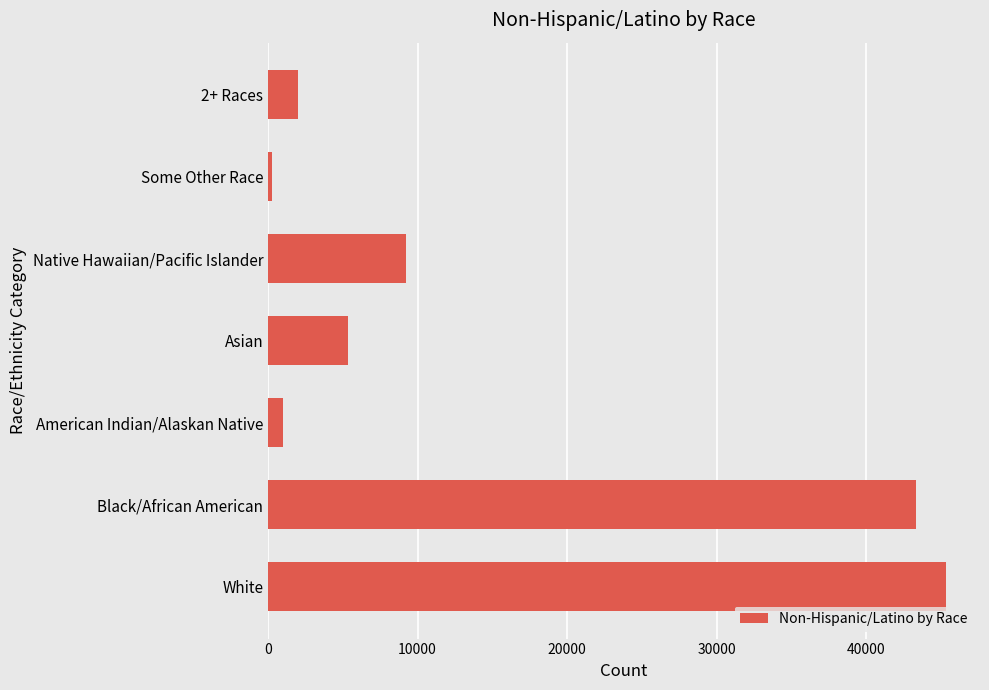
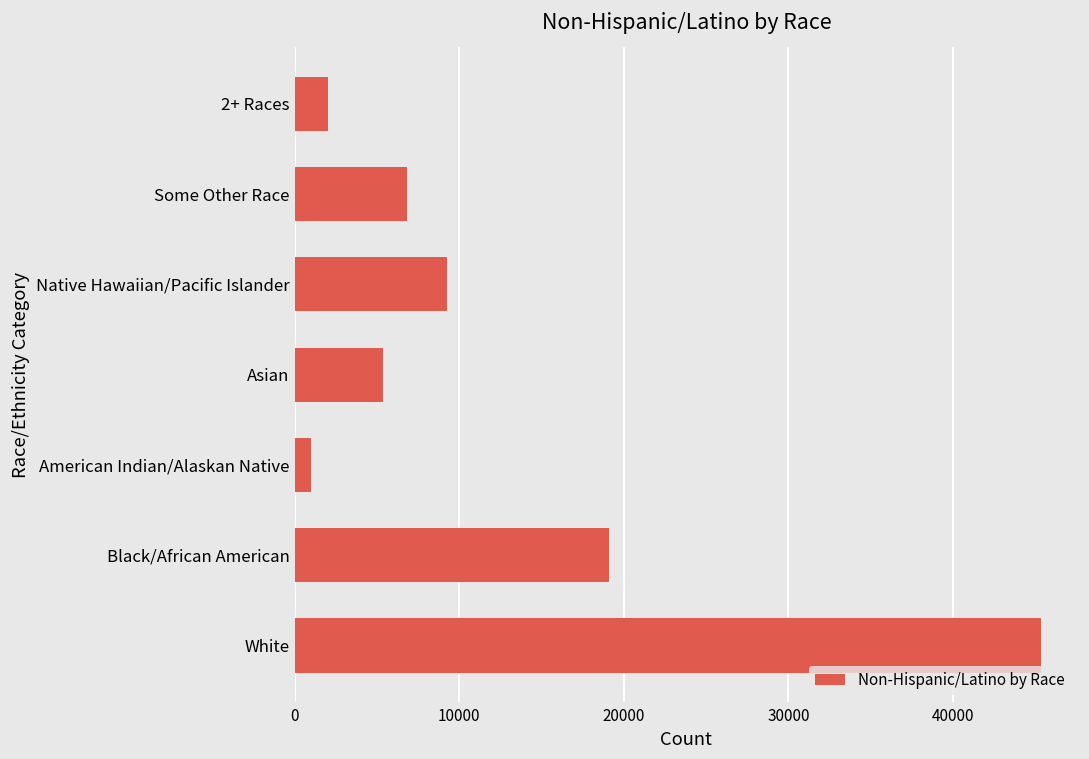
Some Other Race: 200 -> 6800
Black/African American: 43300 -> 19100
